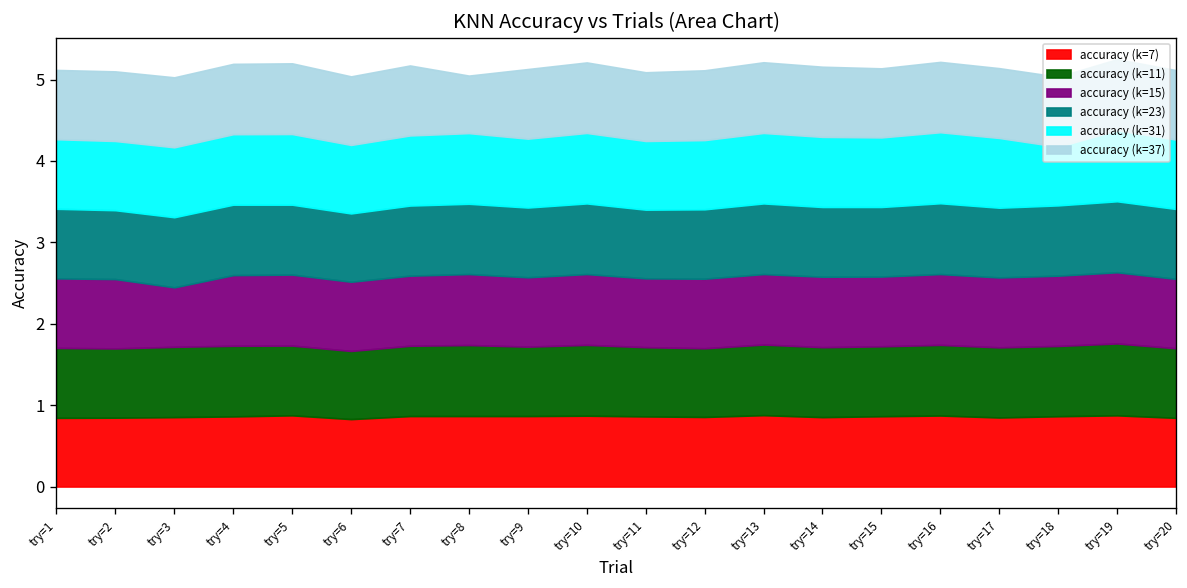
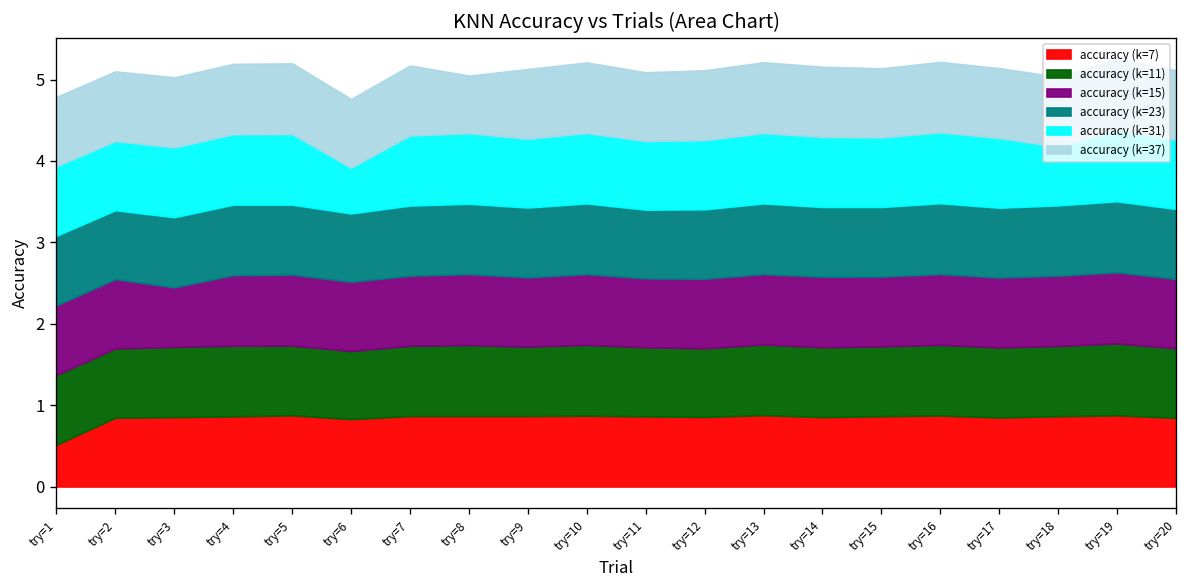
accuracy (k=7), try=1: 0.8 -> 0.5
accuracy (k=31), try=6: 0.8 -> 0.6
